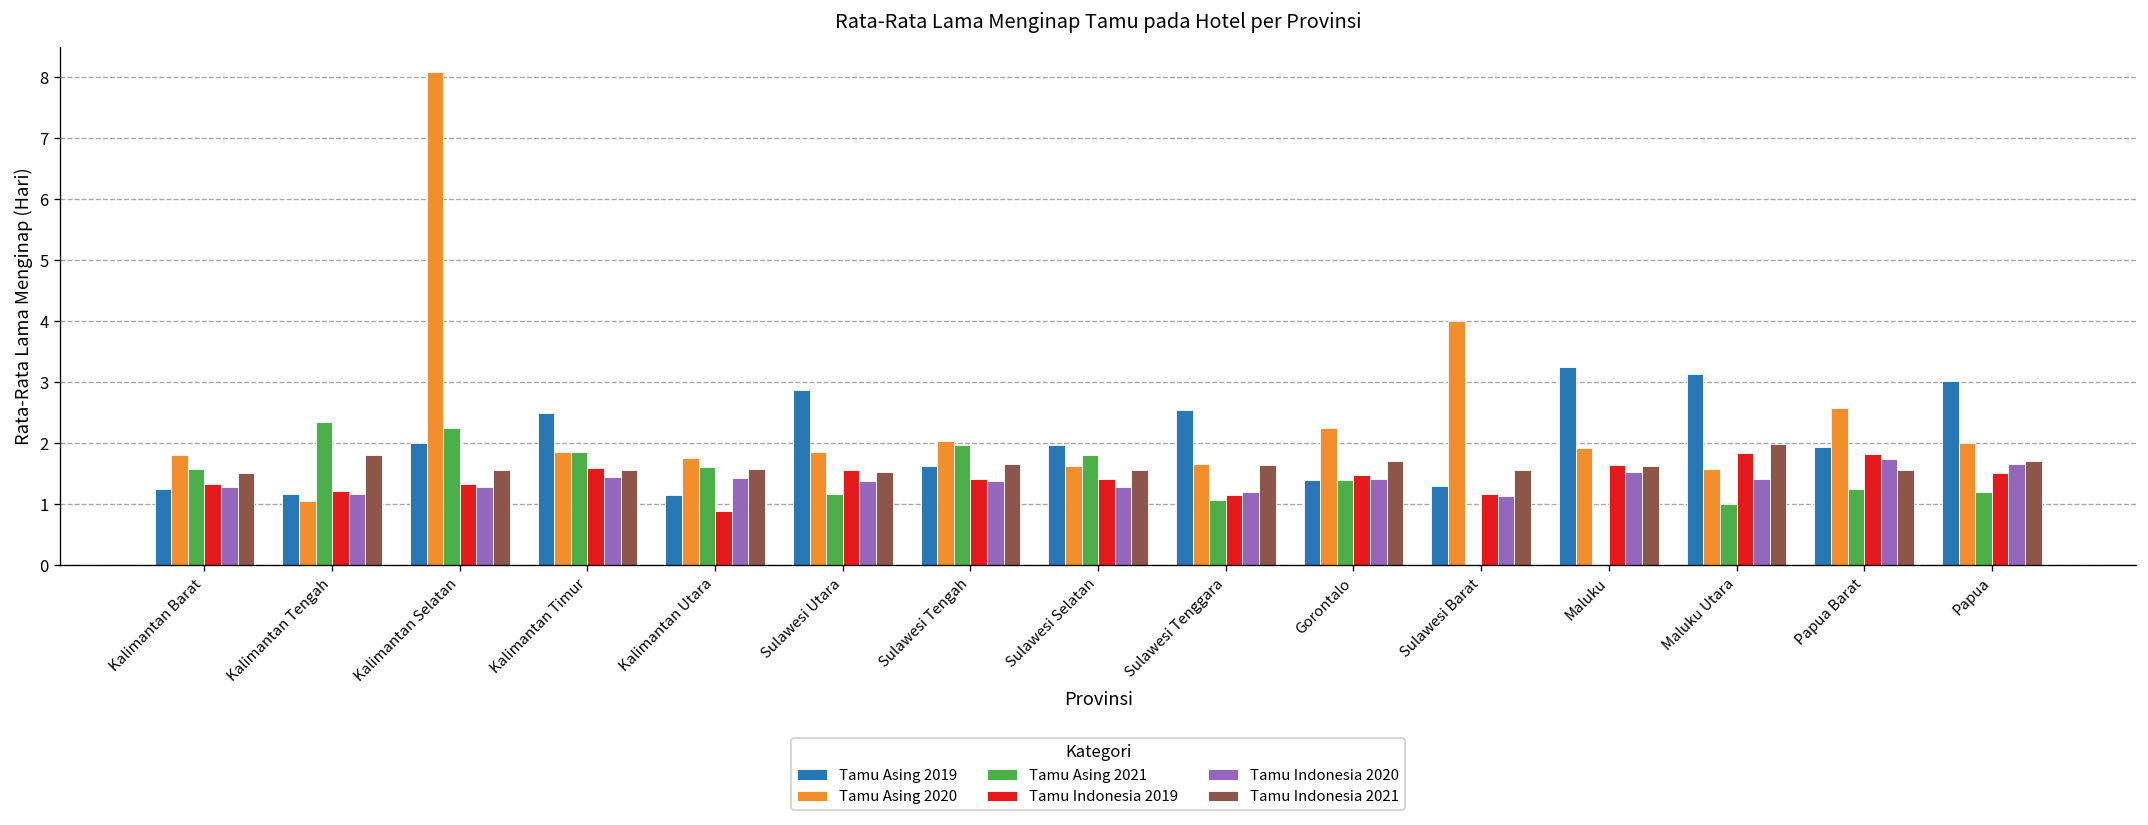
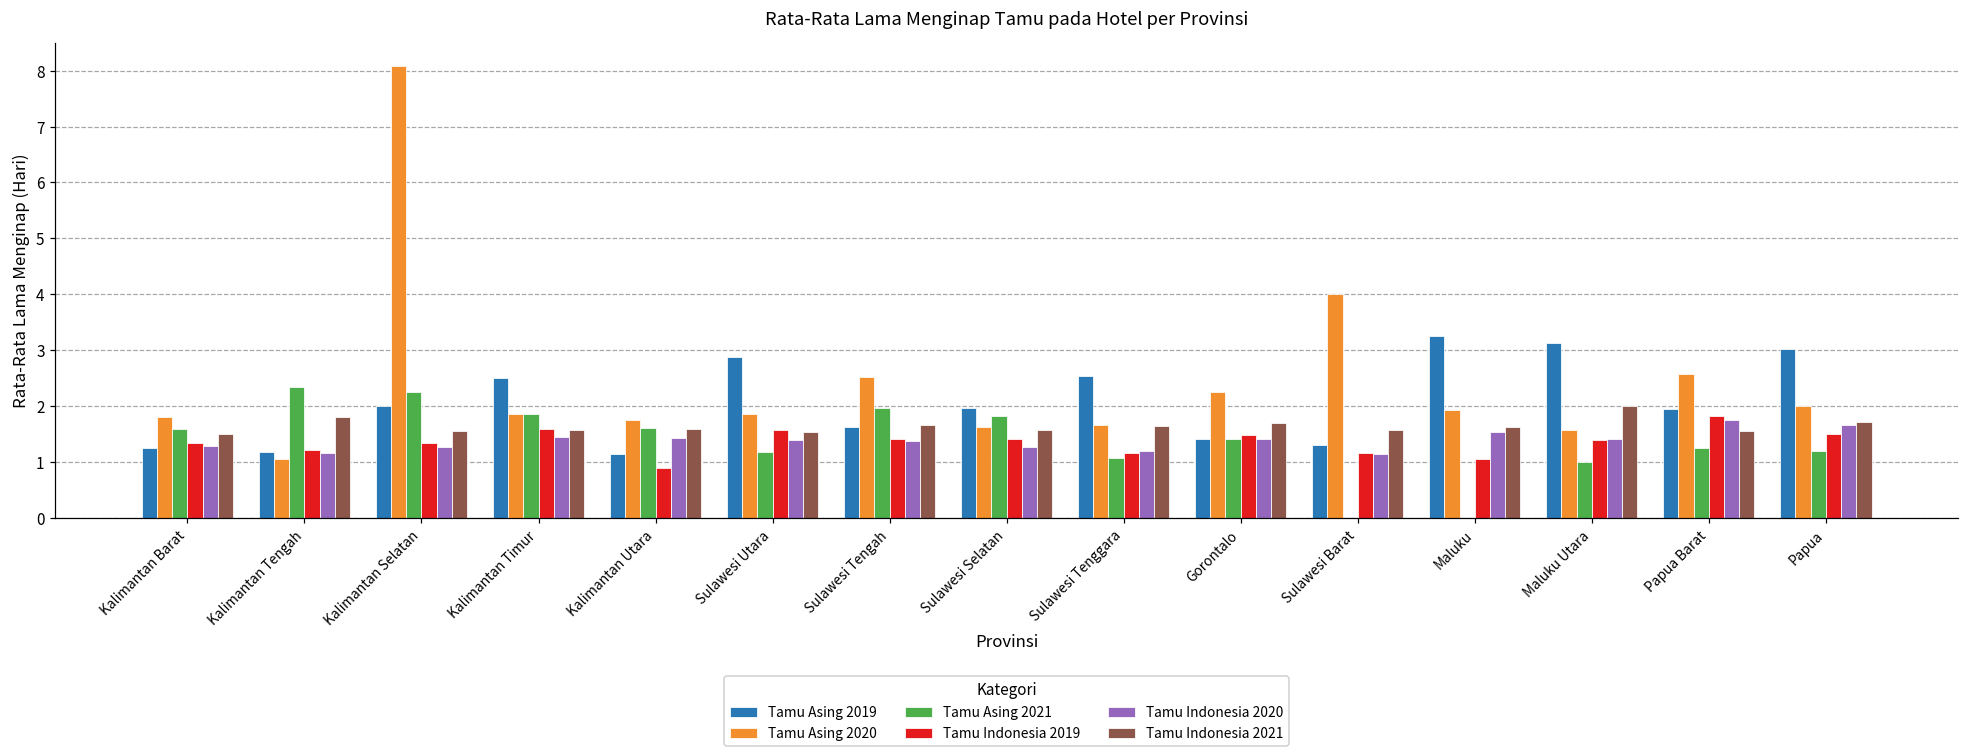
Tamu Asing 2020, Sulawesi Tengah: 2.0 -> 2.5
Tamu Indonesia 2019, Maluku: 1.6 -> 1.0
Tamu Indonesia 2019, Maluku Utara: 1.8 -> 1.4
